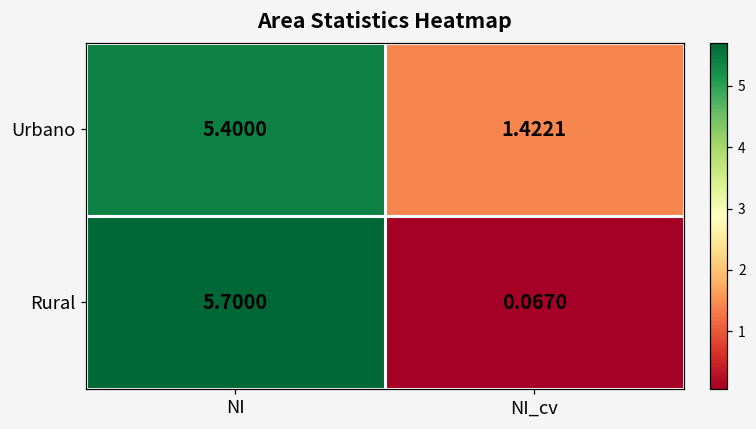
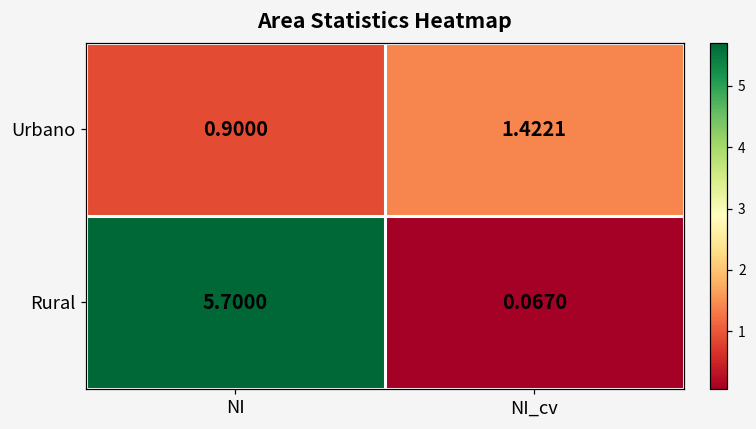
Urbano, NI: 5.4000 -> 0.9000
